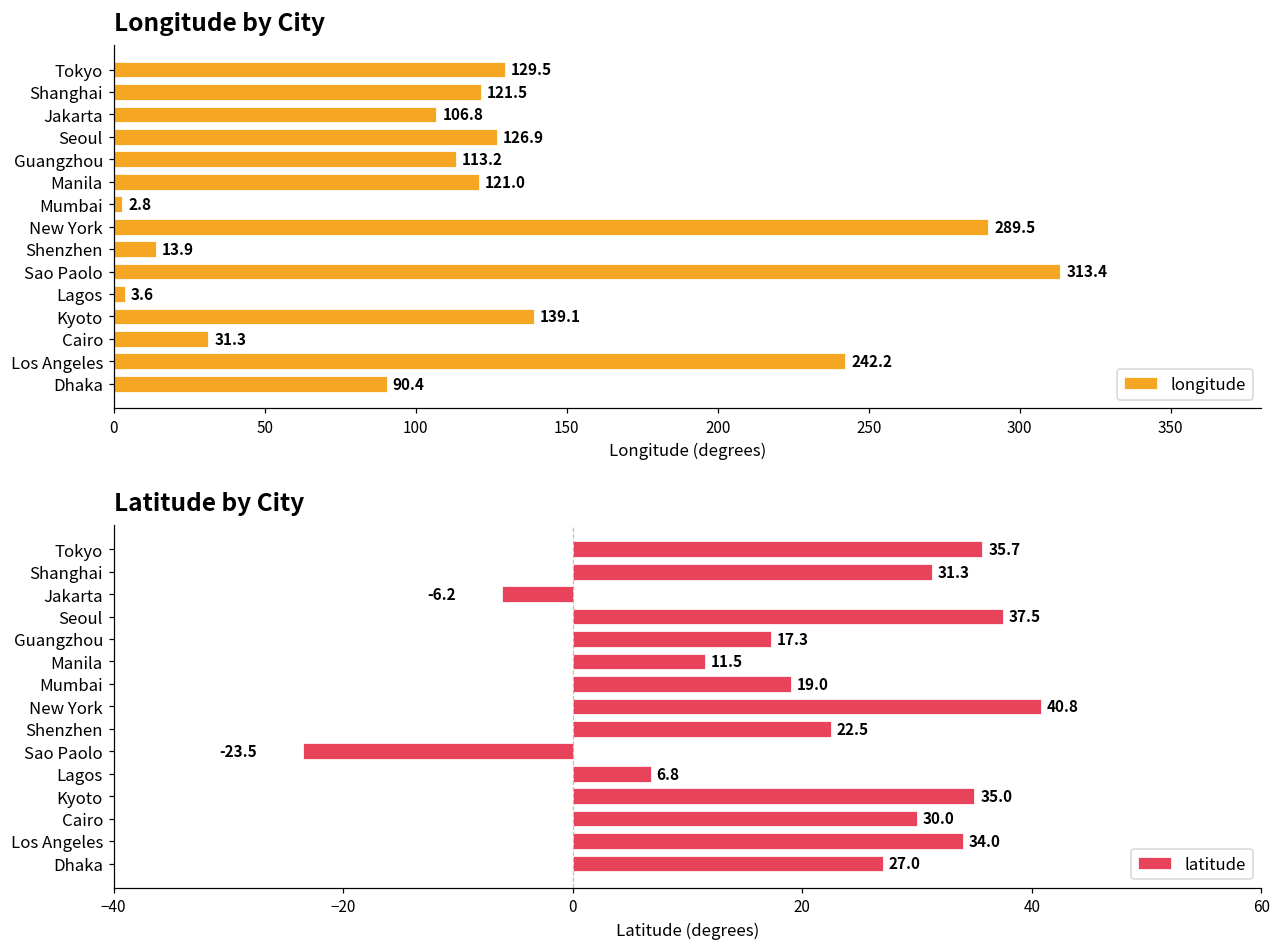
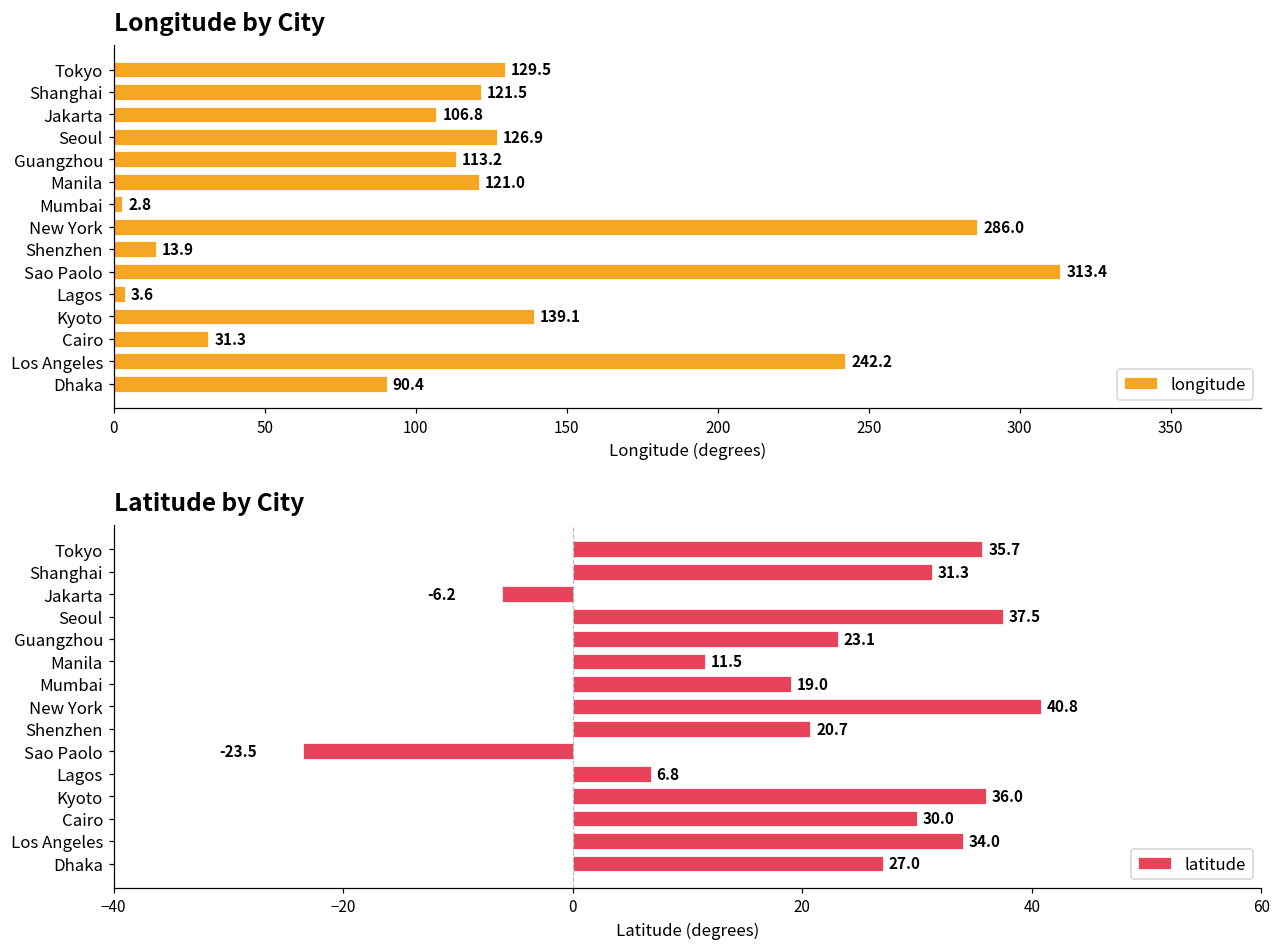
Longitude by City, New York: 289.5 -> 286.0
Latitude by City, Guangzhou: 17.3 -> 23.1
Latitude by City, Shenzhen: 22.5 -> 20.7
Latitude by City, Kyoto: 35.0 -> 36.0
